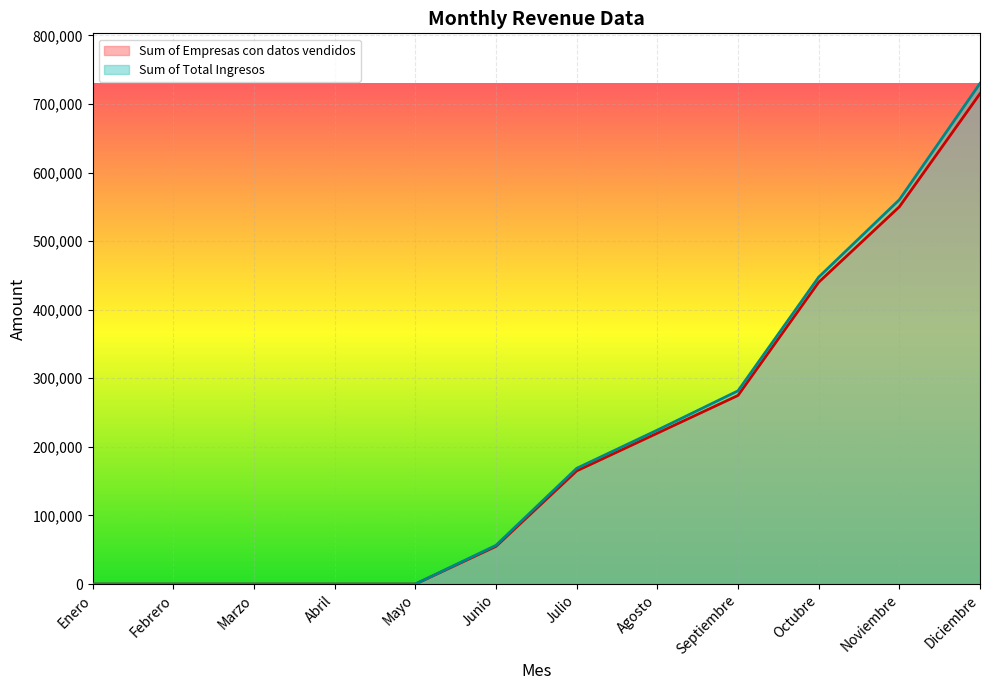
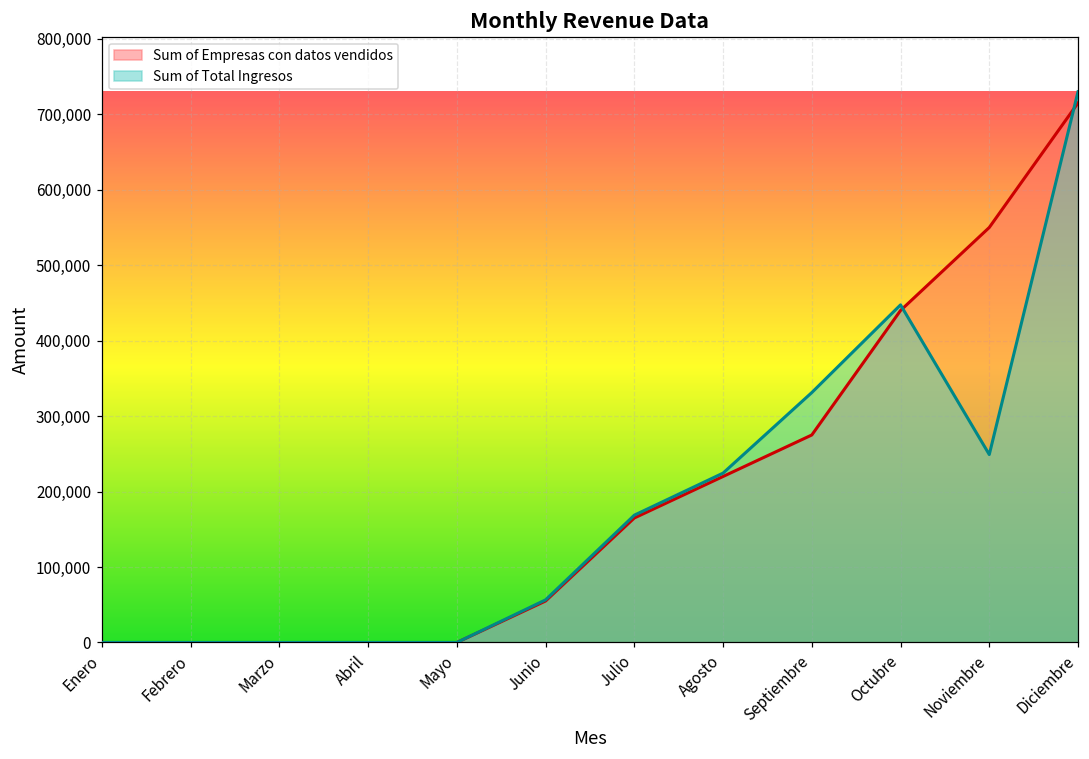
Sum of Total Ingresos, Septiembre: 280,000 -> 330,000
Sum of Total Ingresos, Noviembre: 560,000 -> 250,000
